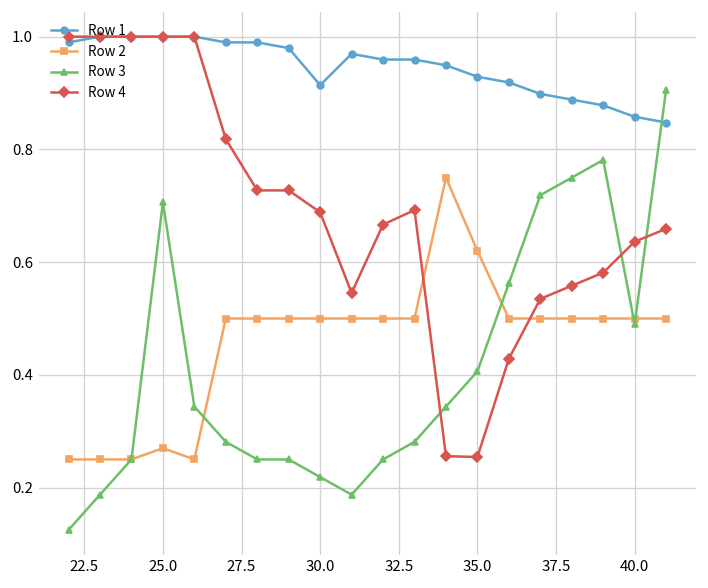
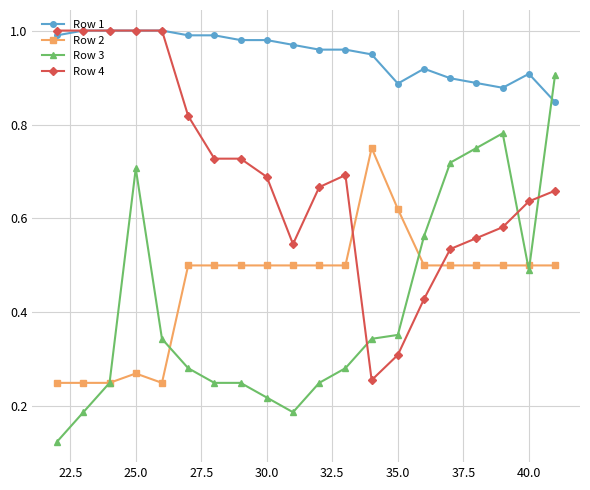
Row 1, 30.0: 0.91 -> 0.98
Row 1, 35.0: 0.93 -> 0.89
Row 3, 35.0: 0.41 -> 0.35
Row 4, 35.0: 0.25 -> 0.31
Row 1, 40.0: 0.86 -> 0.91
